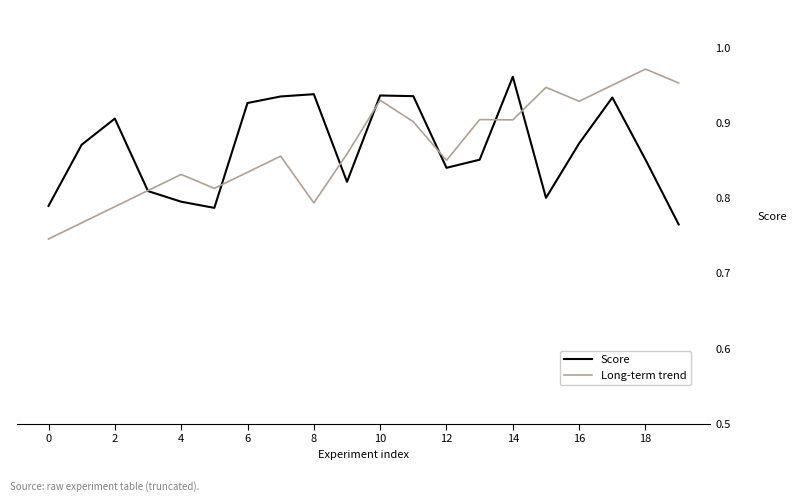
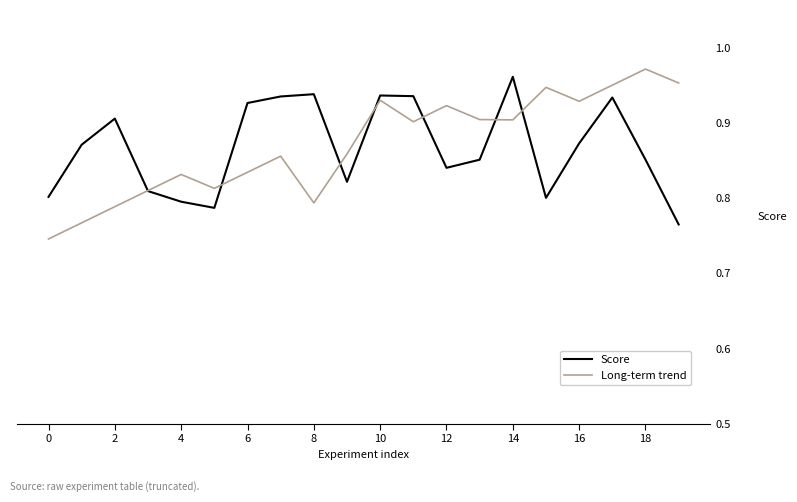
Score, 0: 0.79 -> 0.80
Long-term trend, 12: 0.85 -> 0.92
